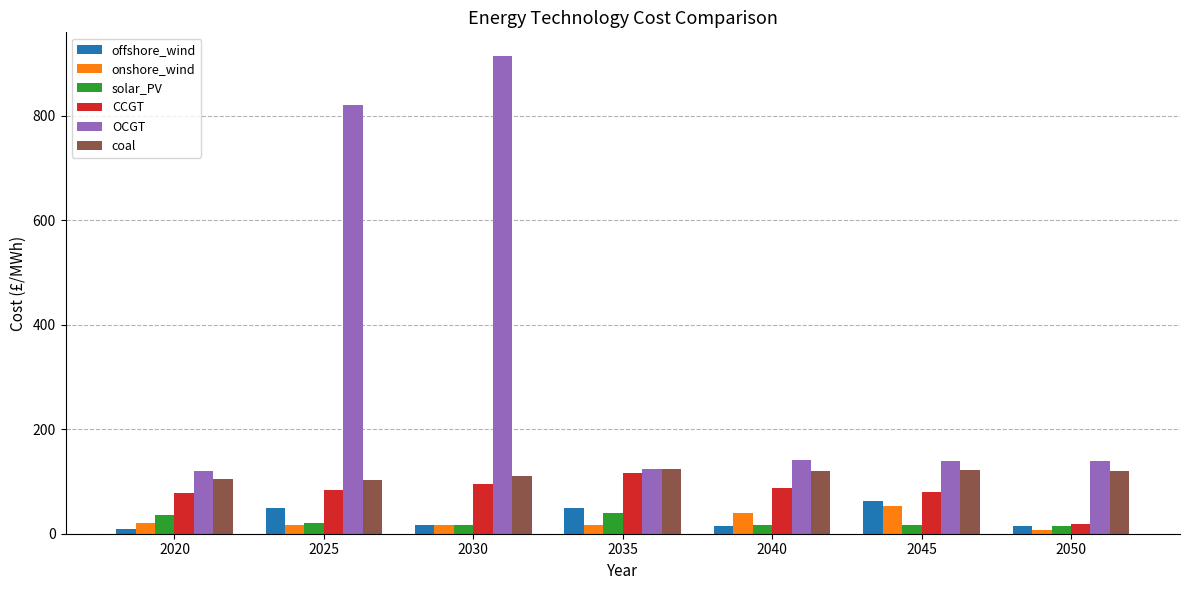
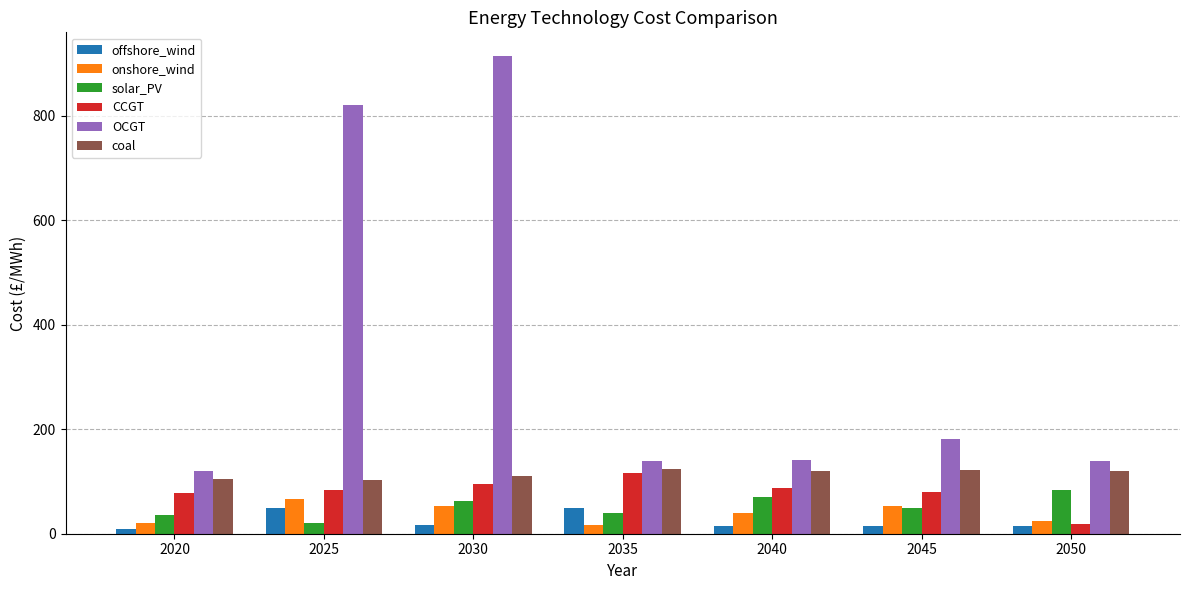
onshore_wind, 2025: 20 -> 70
onshore_wind, 2030: 20 -> 50
solar_PV, 2030: 20 -> 60
OCGT, 2035: 120 -> 140
solar_PV, 2040: 20 -> 70
offshore_wind, 2045: 60 -> 20
solar_PV, 2045: 20 -> 50
OCGT, 2045: 140 -> 180
onshore_wind, 2050: 10 -> 20
solar_PV, 2050: 20 -> 80
